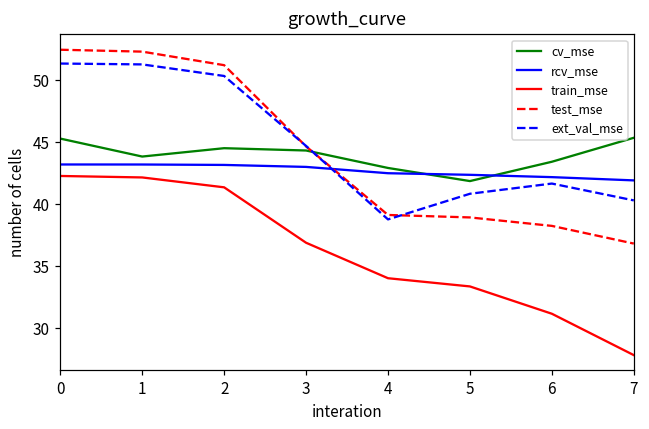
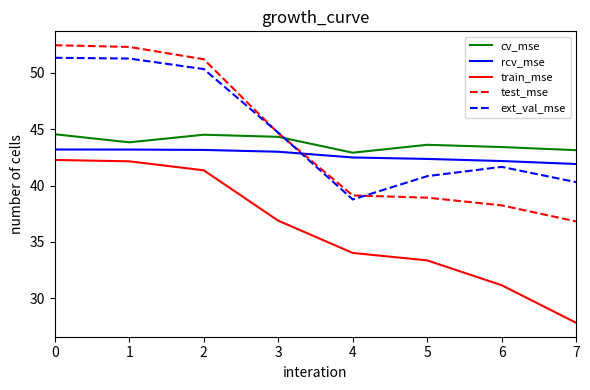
cv_mse, 0: 45.3 -> 44.5
cv_mse, 5: 41.9 -> 43.6
cv_mse, 7: 45.3 -> 43.1
